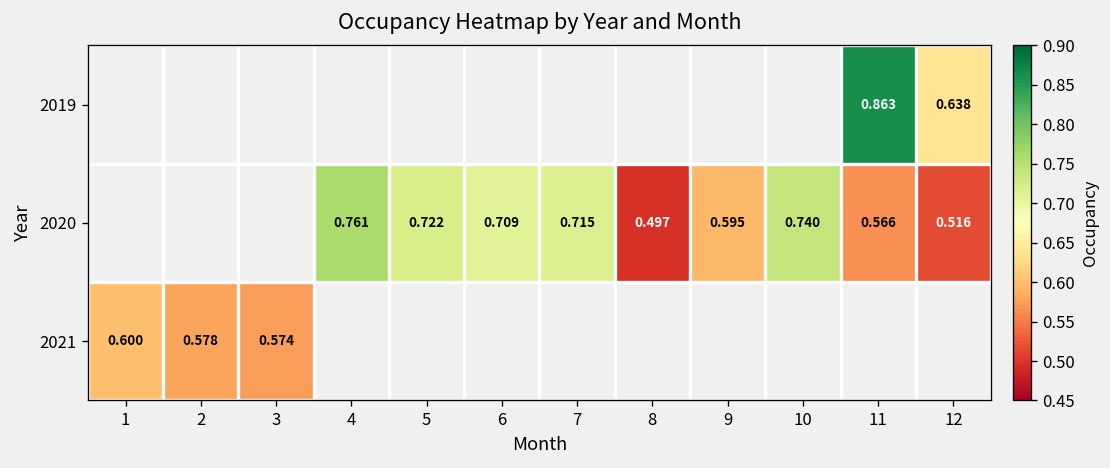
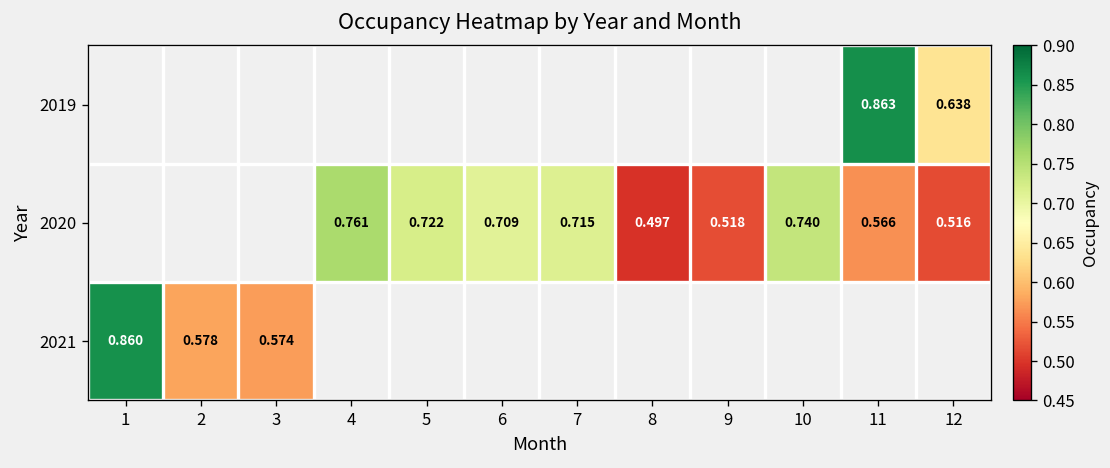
2020, 9: 0.595 -> 0.518
2021, 1: 0.600 -> 0.860
